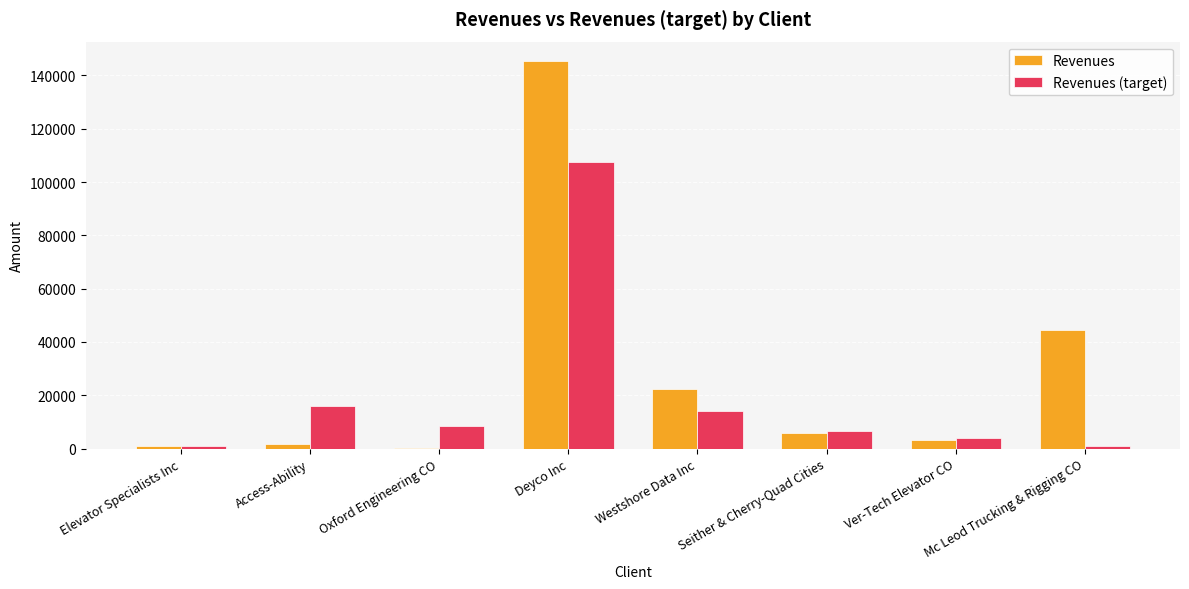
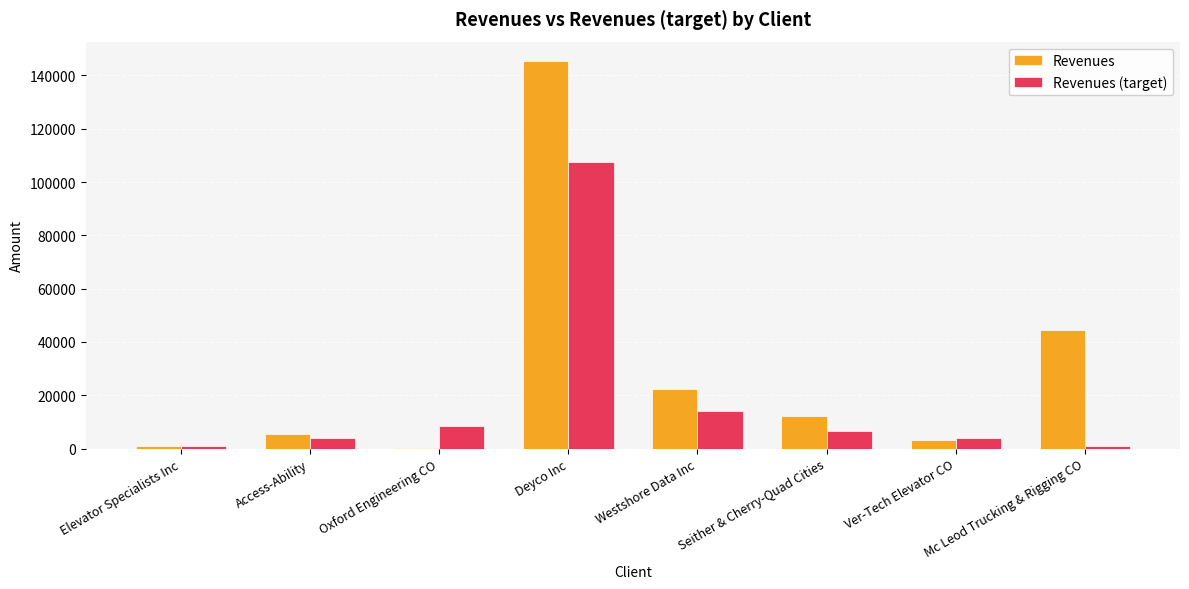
Revenues, Access-Ability: 2000 -> 5000
Revenues (target), Access-Ability: 16000 -> 4000
Revenues, Seither & Cherry-Quad Cities: 6000 -> 12000
